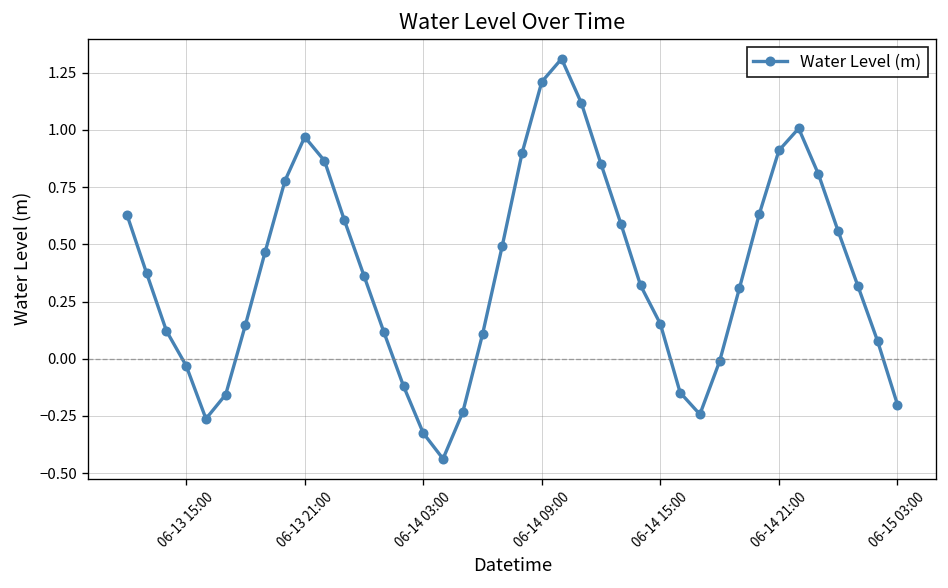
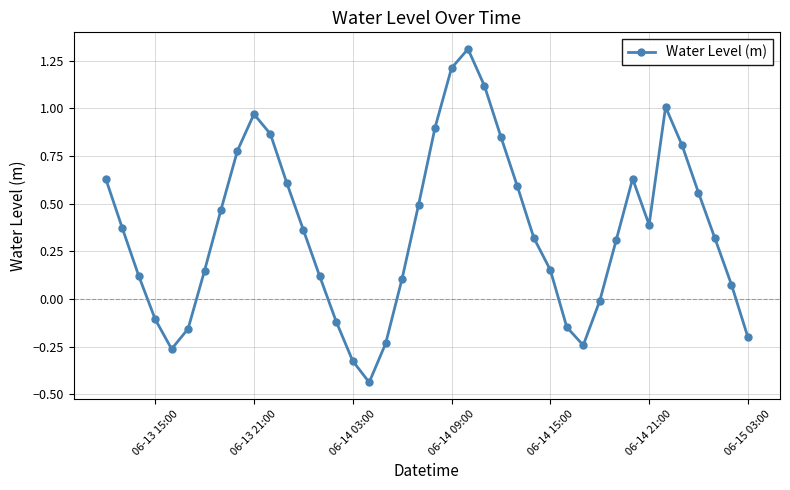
06-13 15:00: -0.03 -> -0.11
06-14 21:00: 0.91 -> 0.39
